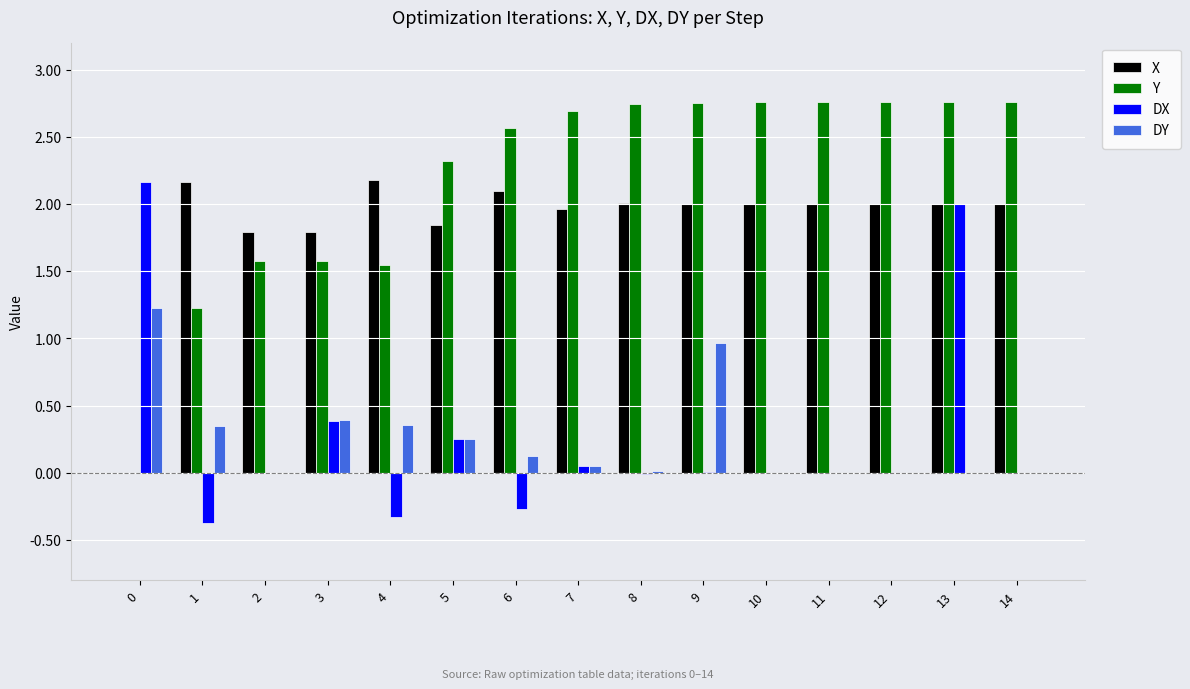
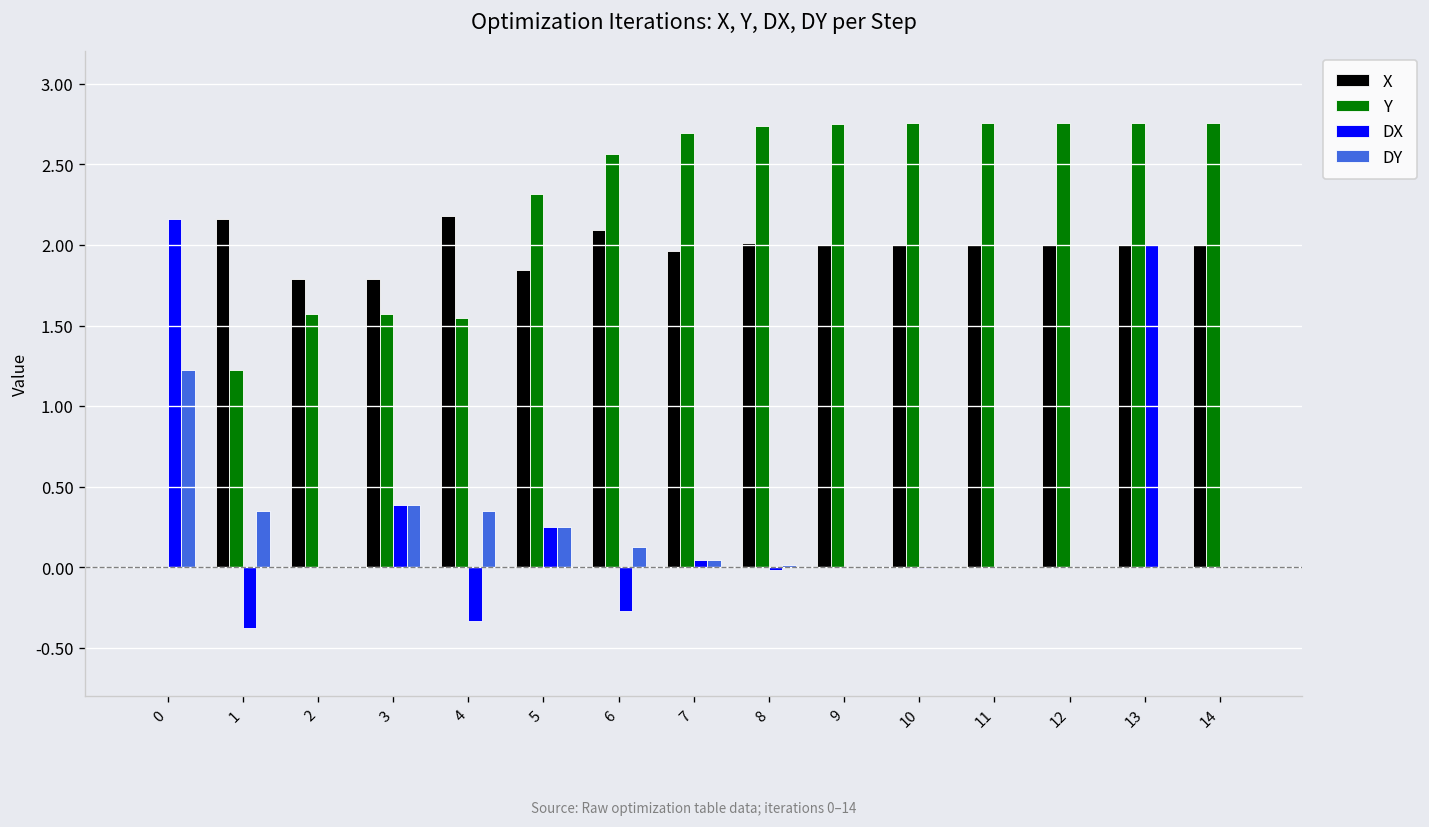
DY, 9: 0.97 -> 0.00
